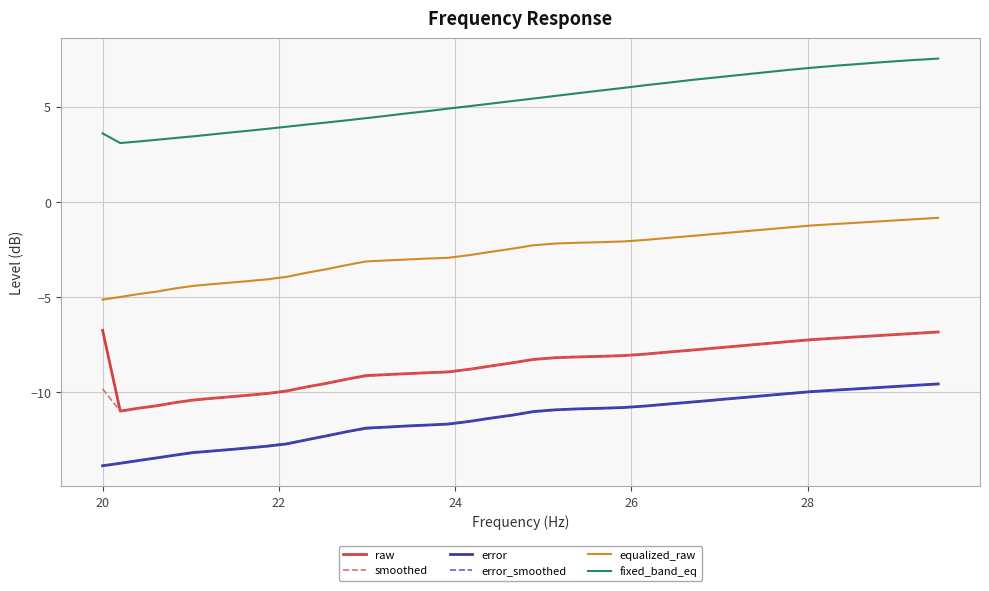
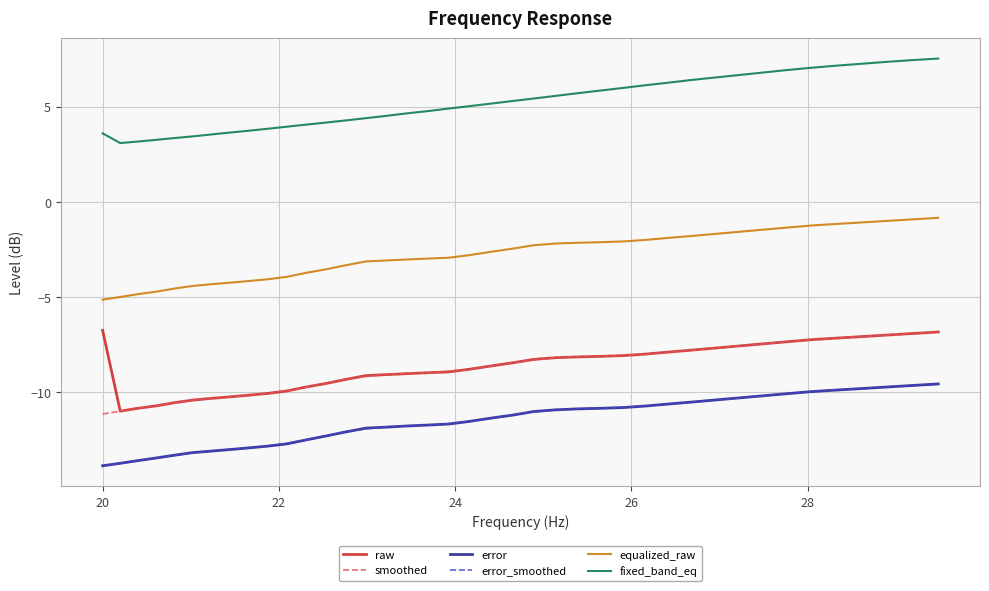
smoothed, 20: -9.8 -> -11.2
